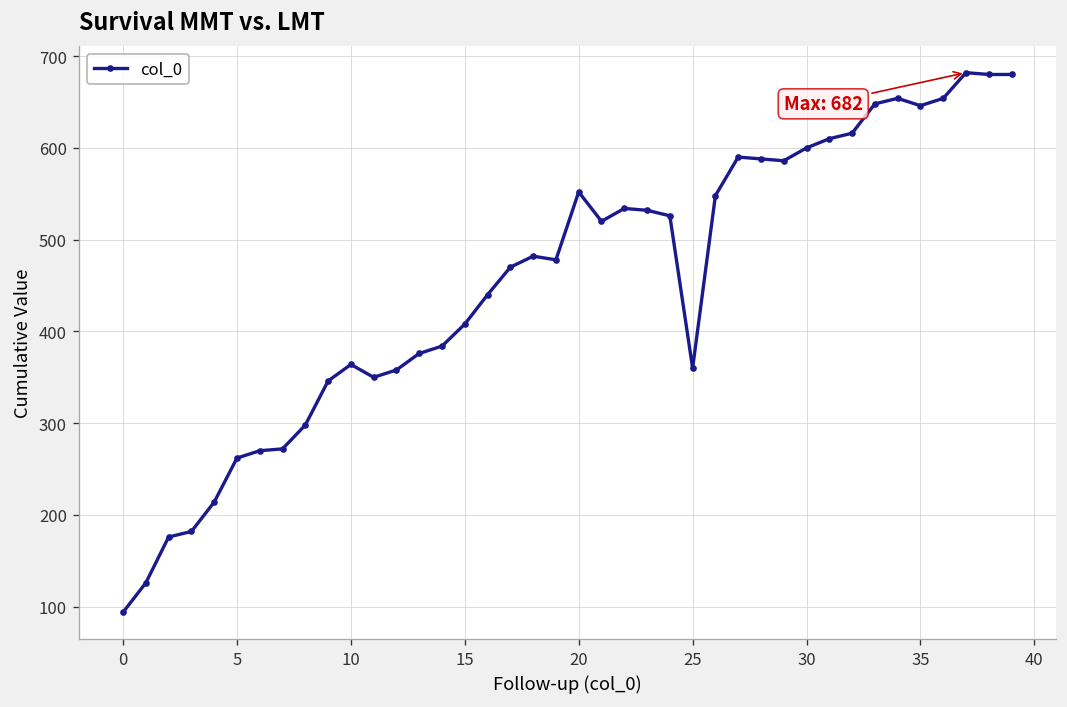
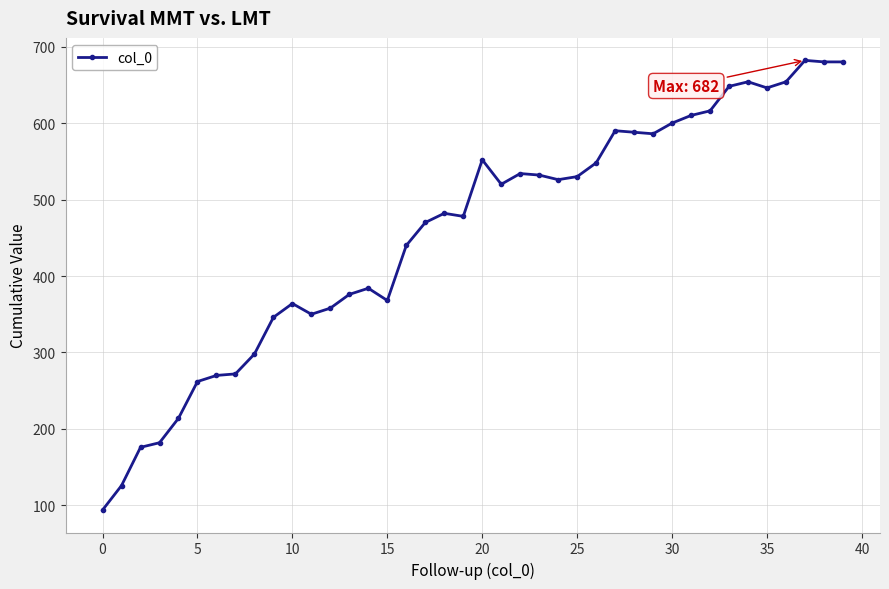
15: 410 -> 370
25: 360 -> 530
